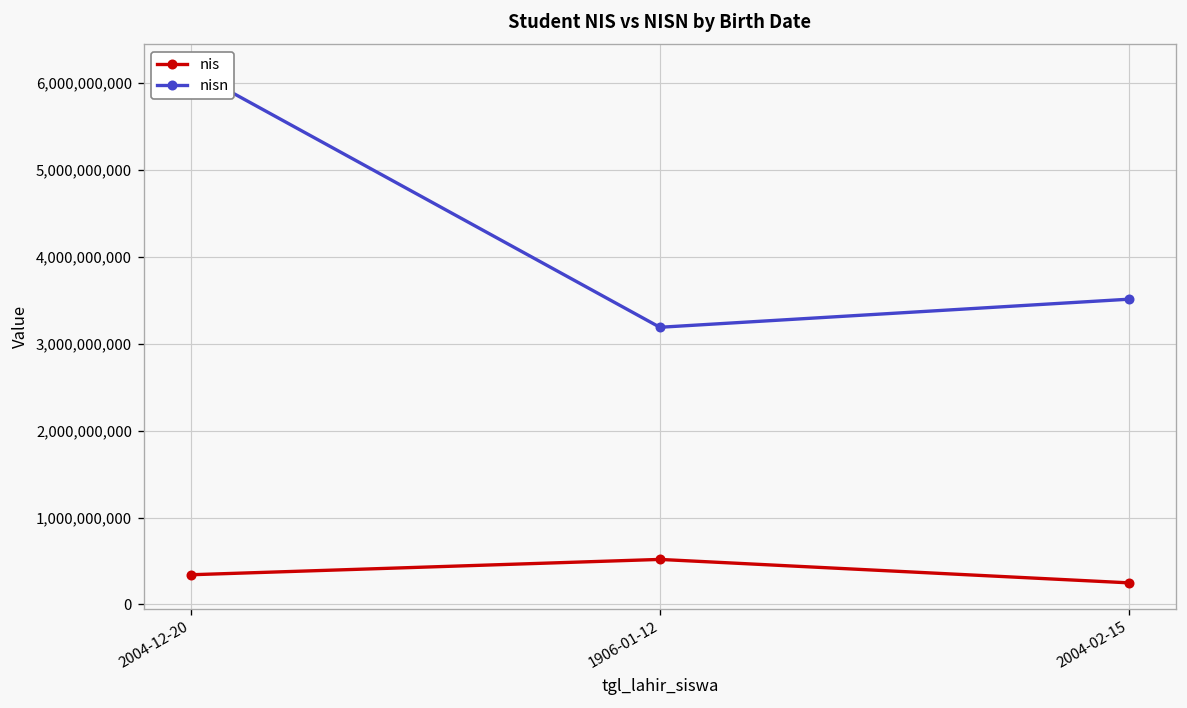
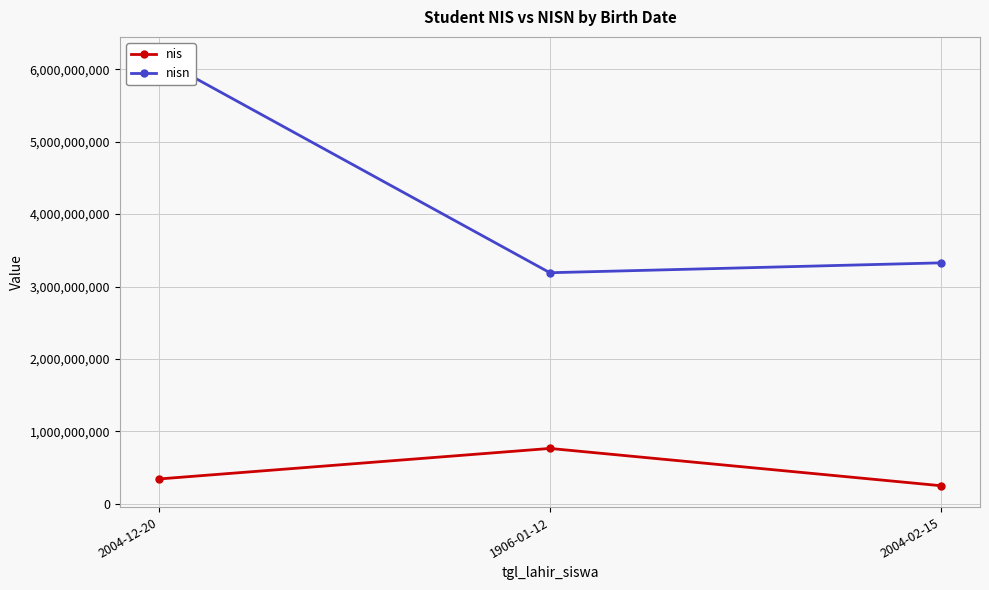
nis, 1906-01-12: 500,000,000 -> 800,000,000
nisn, 2004-02-15: 3,500,000,000 -> 3,300,000,000
